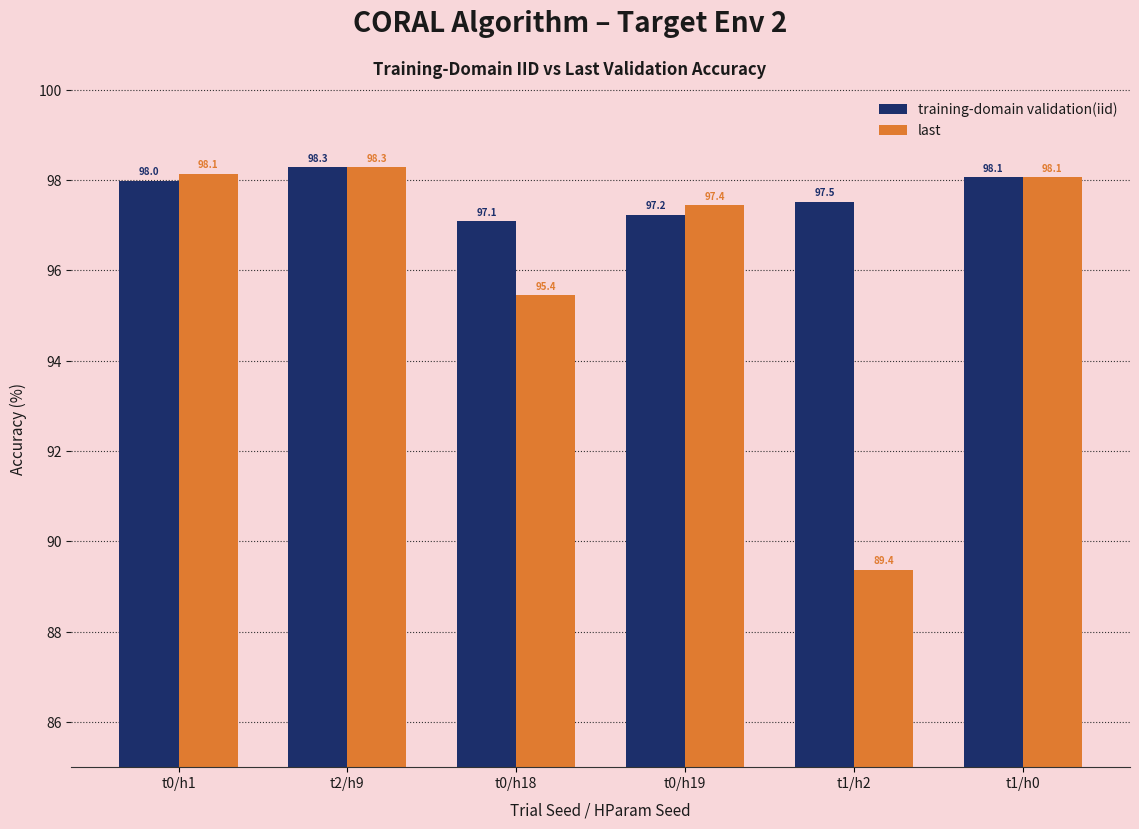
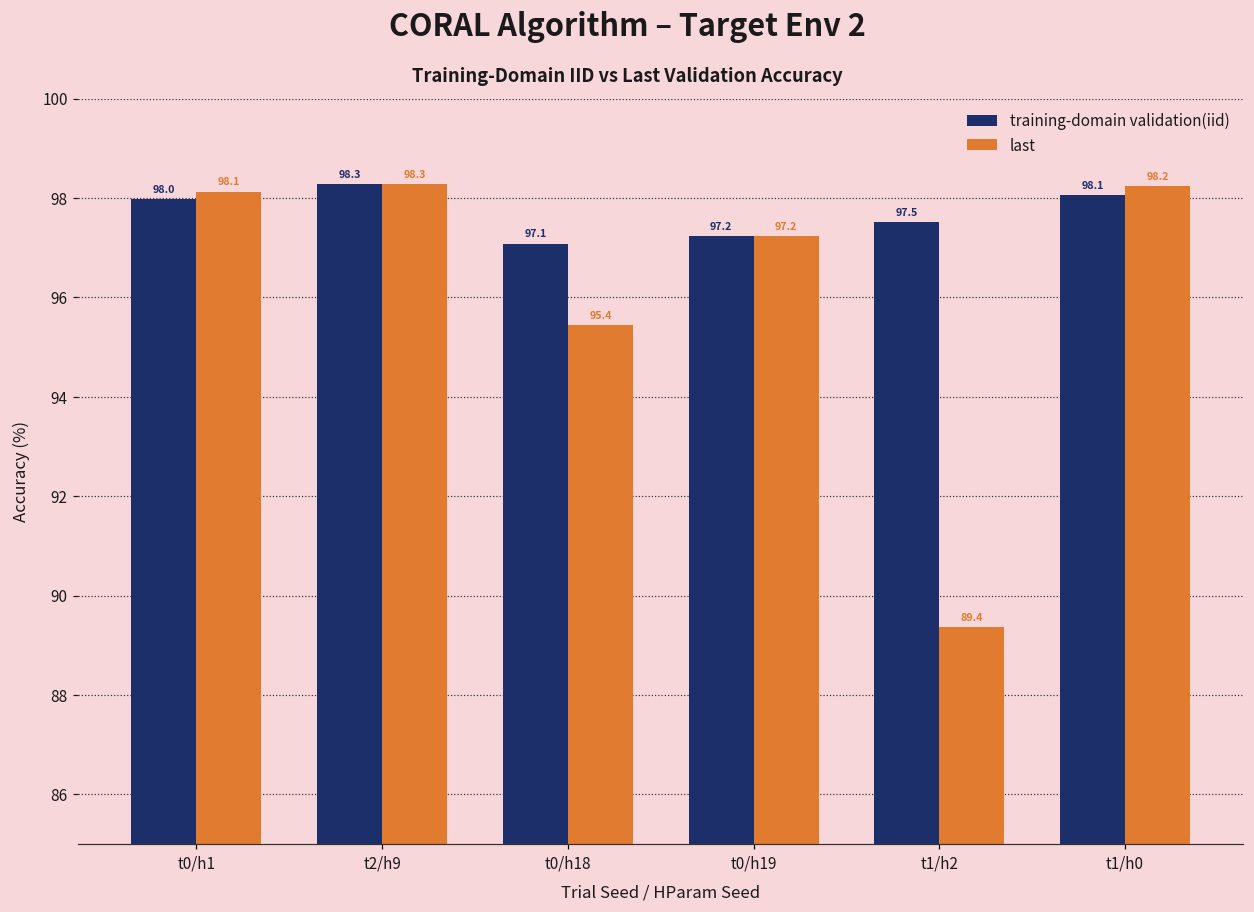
last, t0/h19: 97.4 -> 97.2
last, t1/h0: 98.1 -> 98.2
